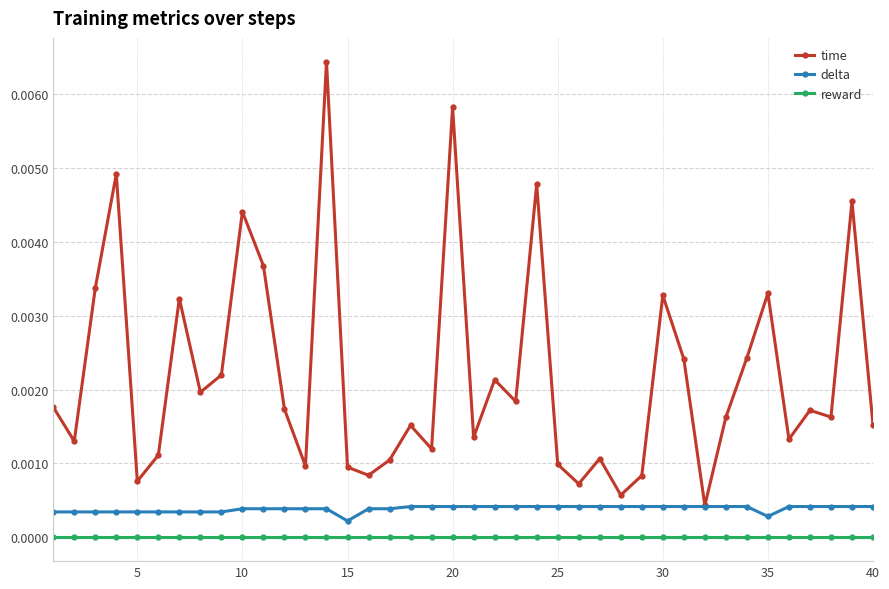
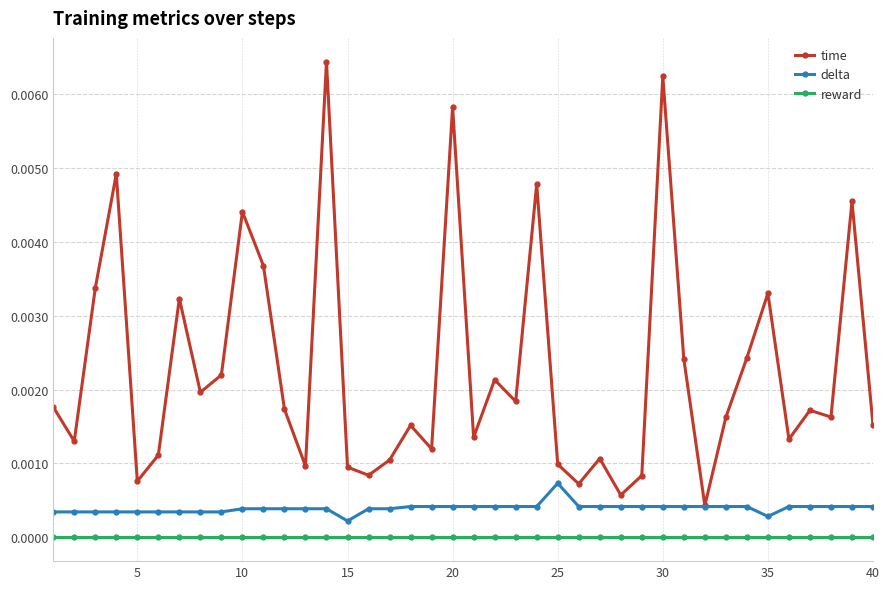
delta, 25: 0.0004 -> 0.0007
time, 30: 0.0033 -> 0.0062
